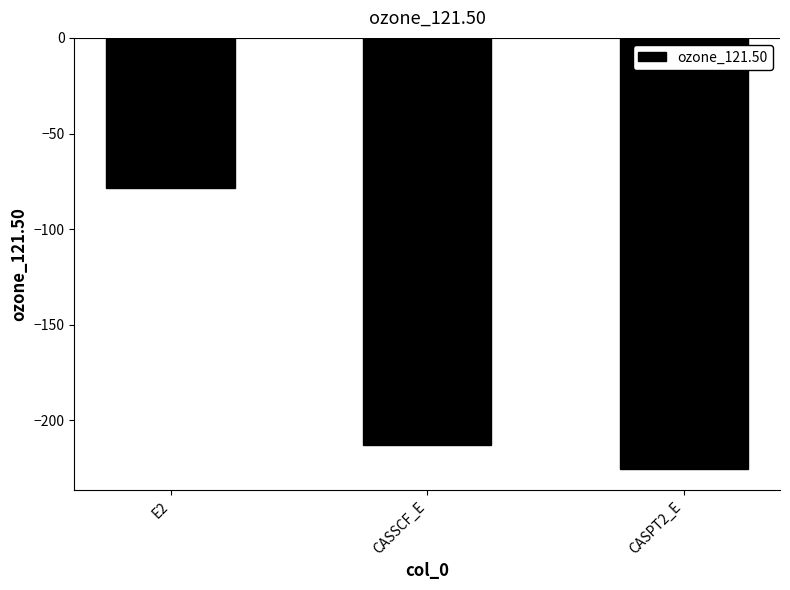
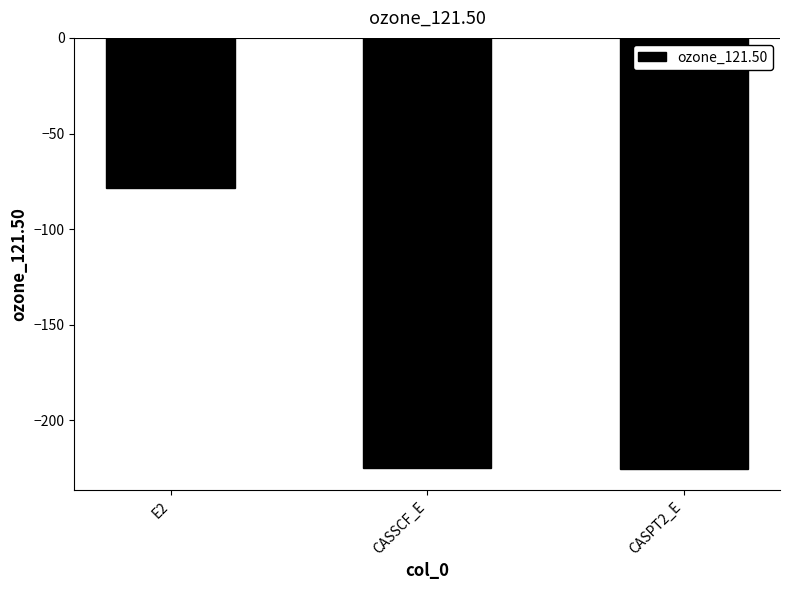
CASSCF_E: -213 -> -225
